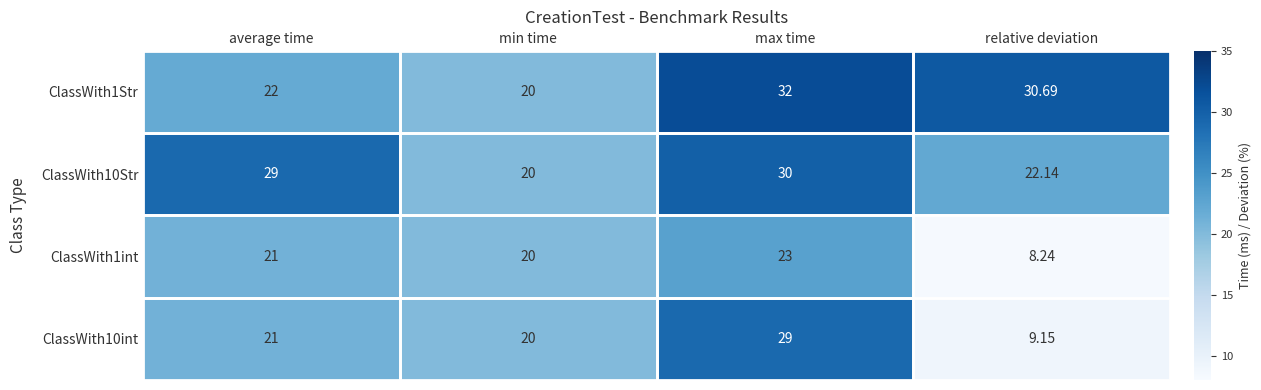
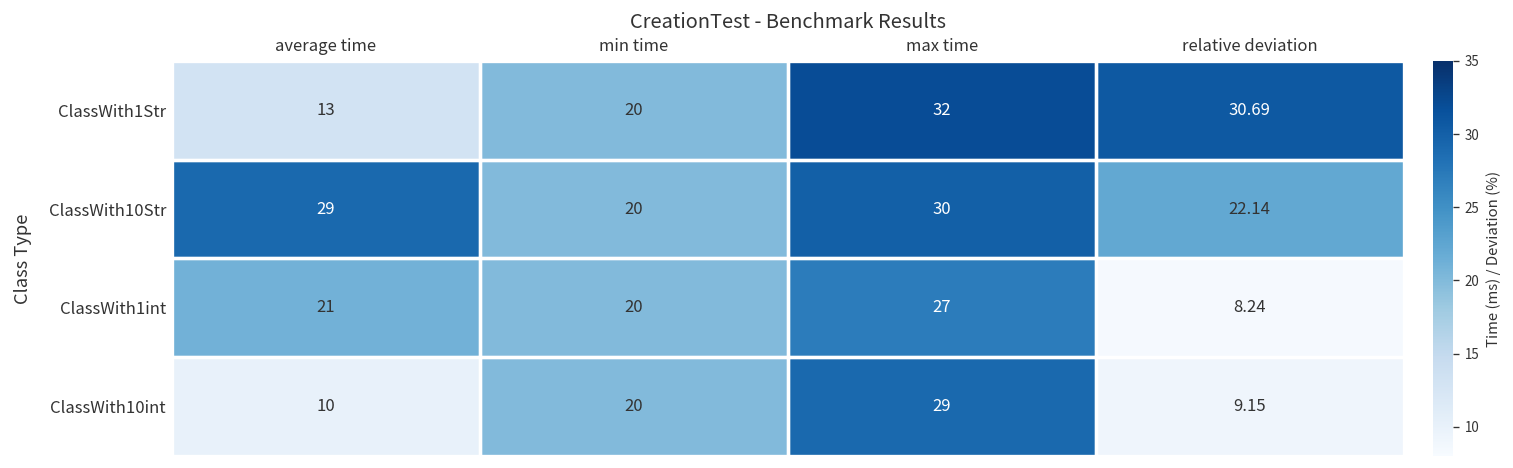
ClassWith1Str, average time: 22 -> 13
ClassWith1int, max time: 23 -> 27
ClassWith10int, average time: 21 -> 10
